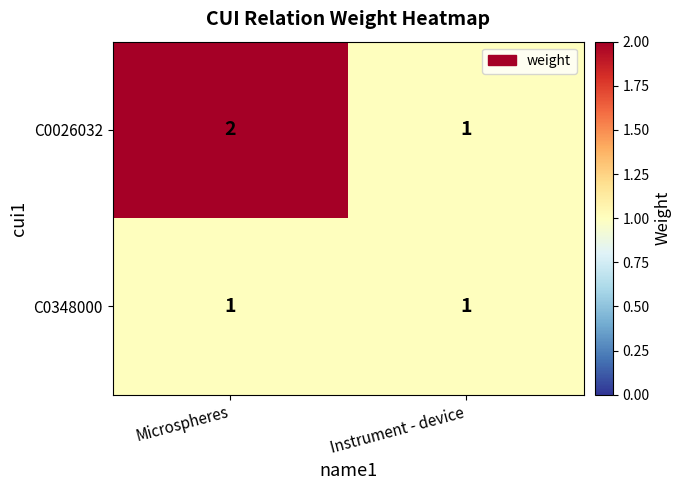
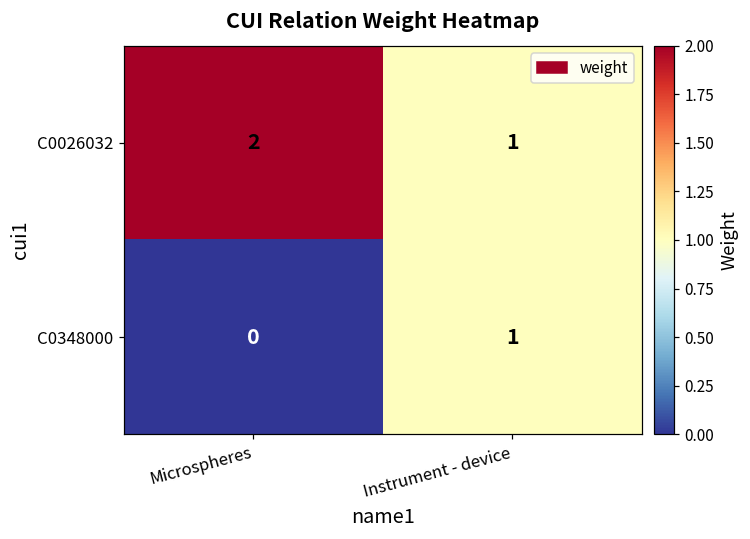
C0348000, Microspheres: 1 -> 0
